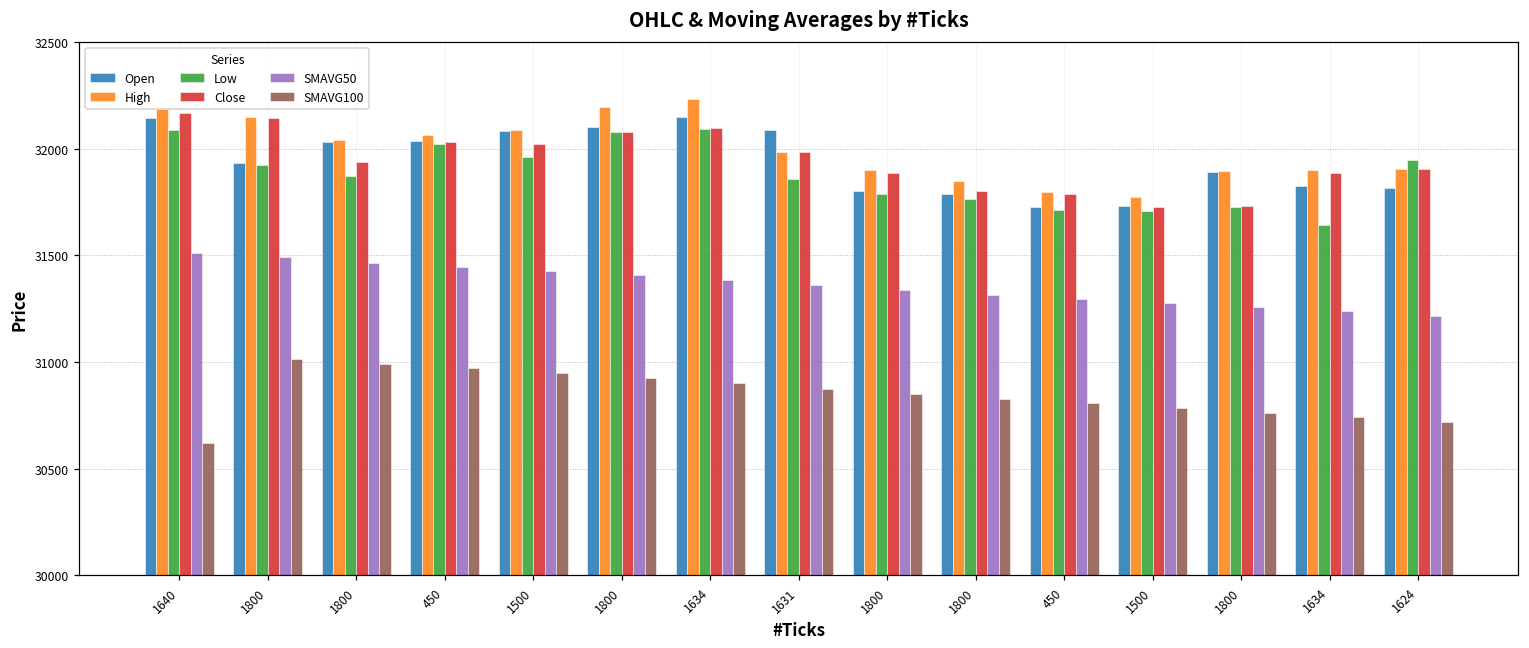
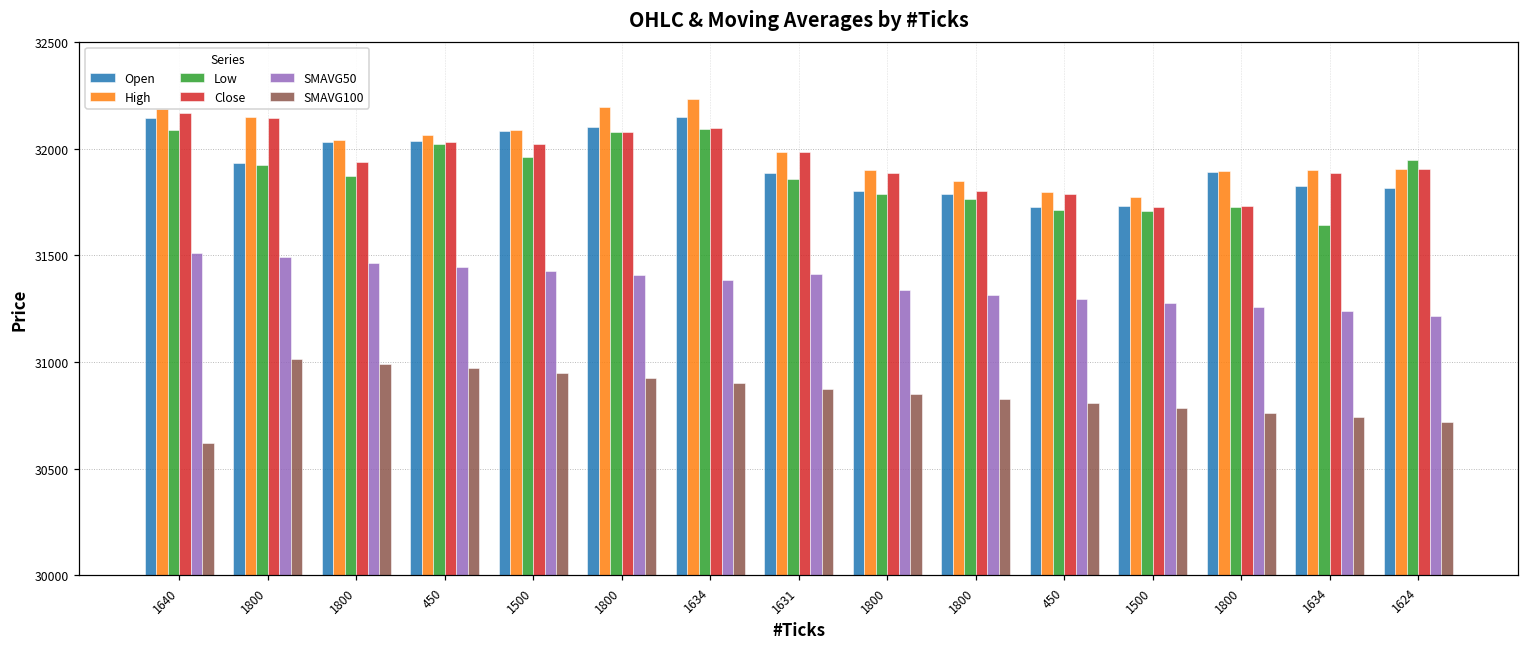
Open, 1631: 32090 -> 31890
SMAVG50, 1631: 31360 -> 31410
